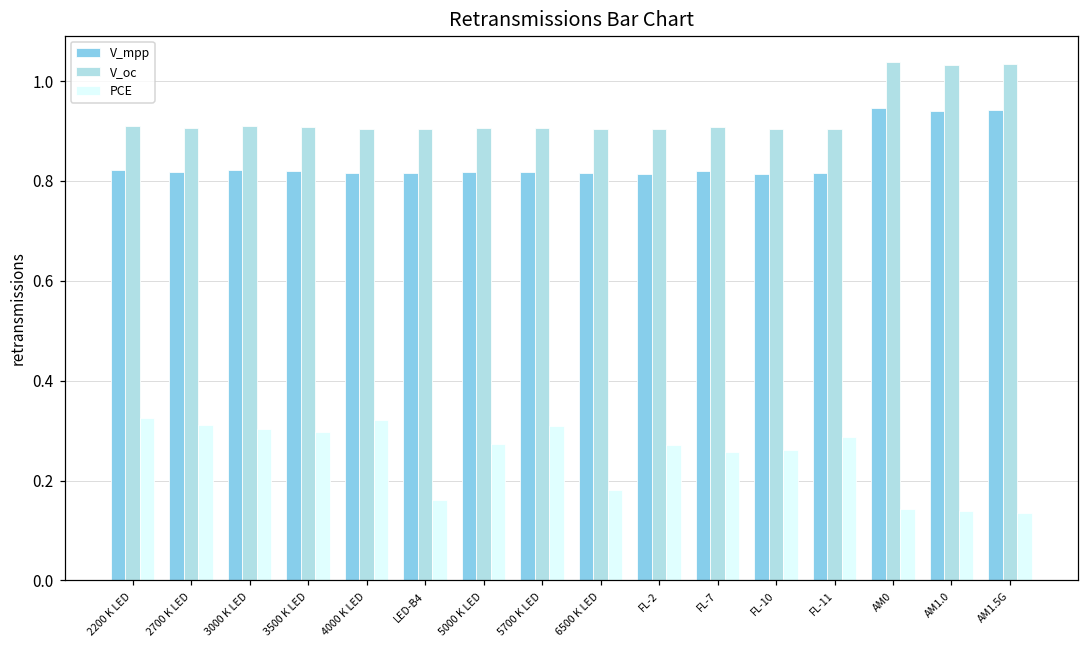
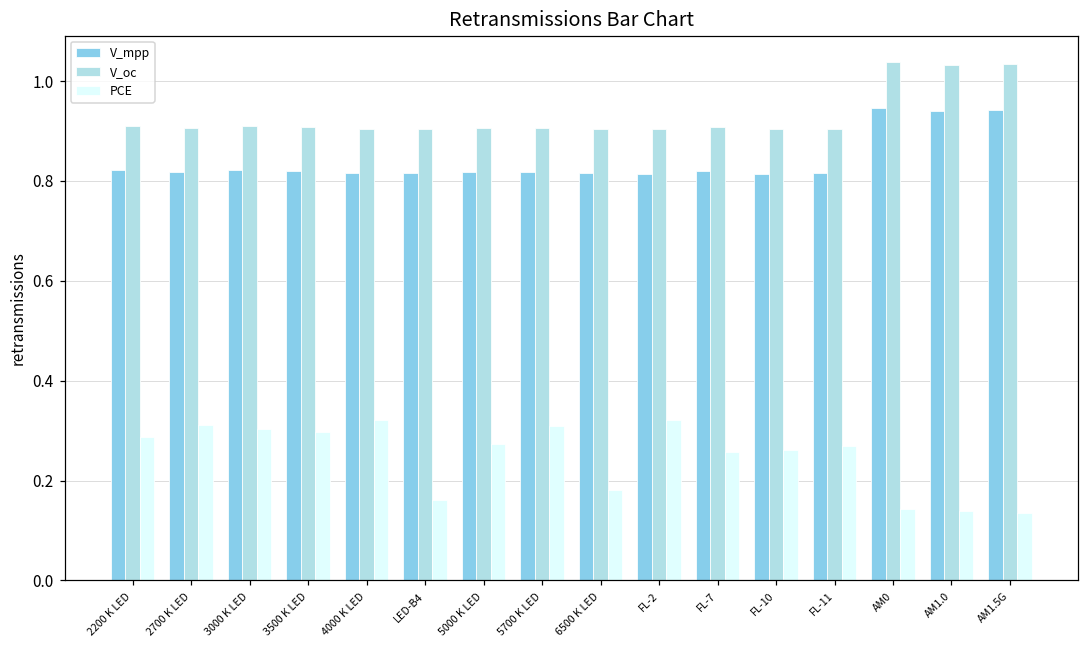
PCE, 2200 K LED: 0.32 -> 0.29
PCE, FL-2: 0.27 -> 0.32
PCE, FL-11: 0.29 -> 0.27
